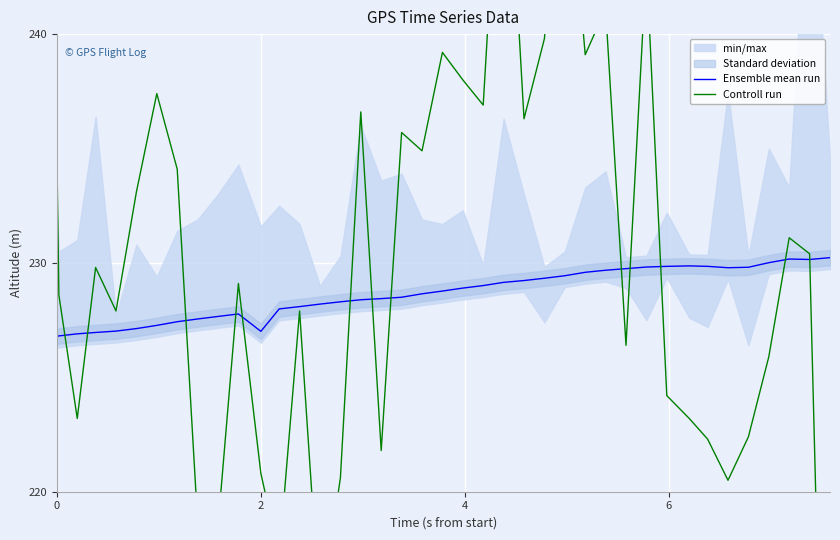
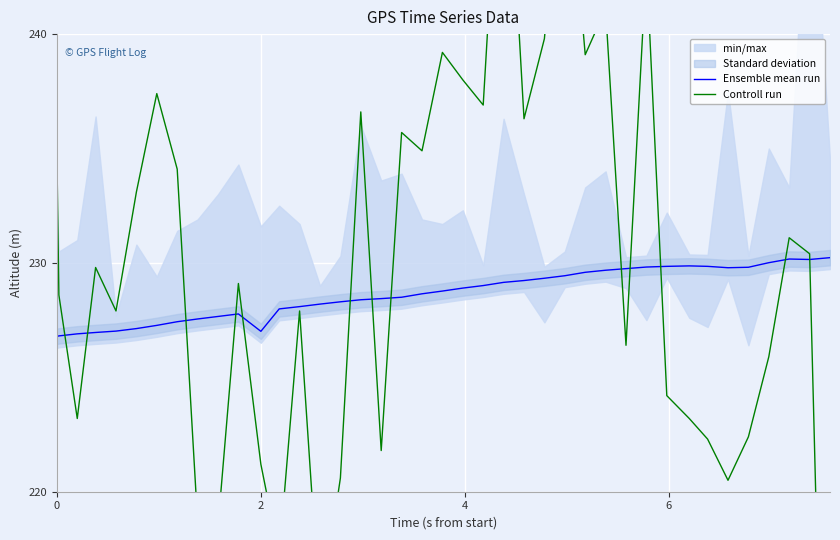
Controll run, 2: 220.8 -> 221.2
